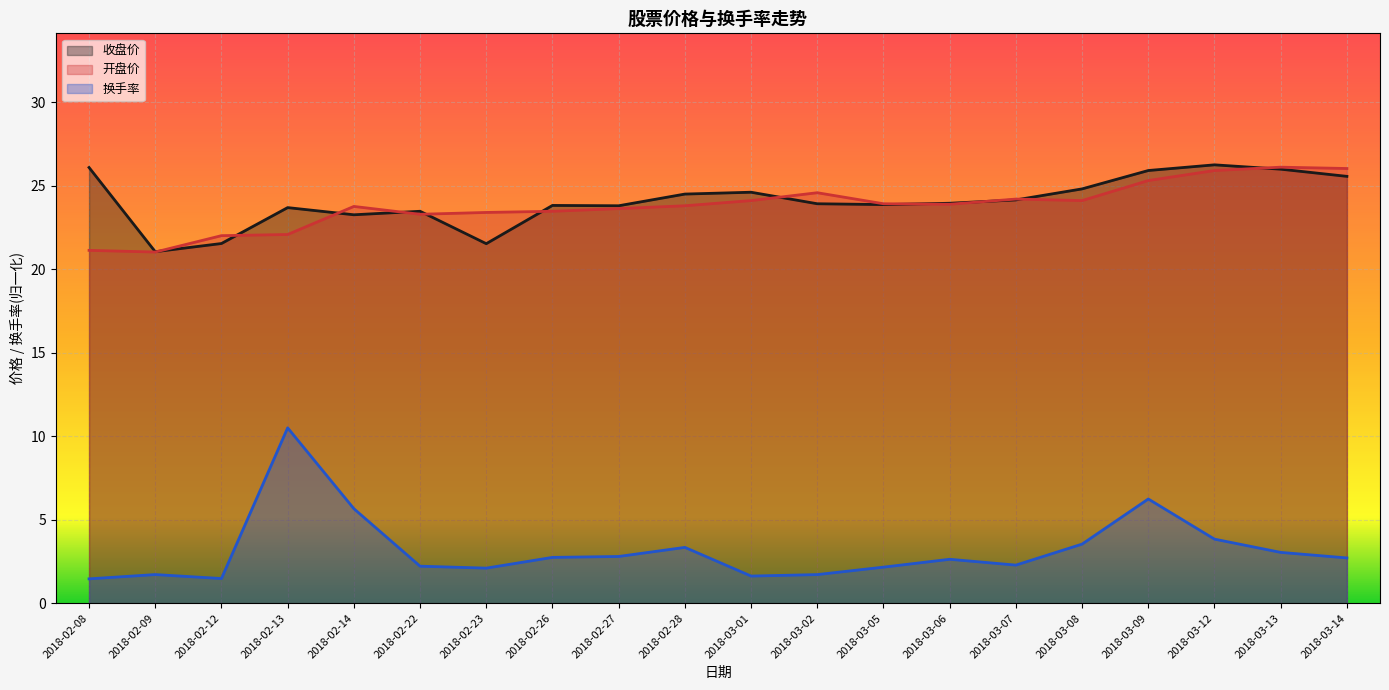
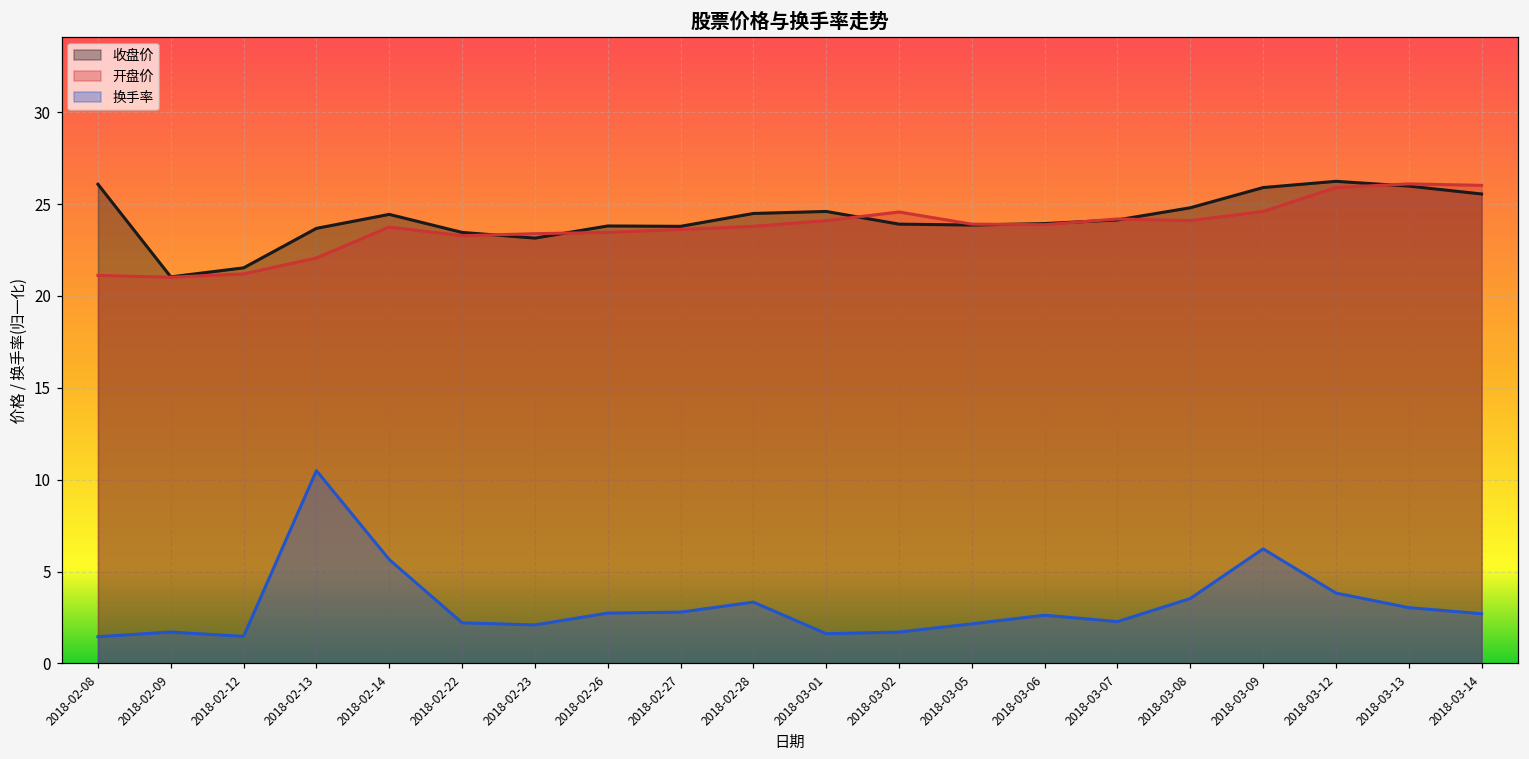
开盘价, 2018-02-12: 22.0 -> 21.2
收盘价, 2018-02-14: 23.3 -> 24.4
收盘价, 2018-02-23: 21.5 -> 23.2
开盘价, 2018-03-09: 25.3 -> 24.6
